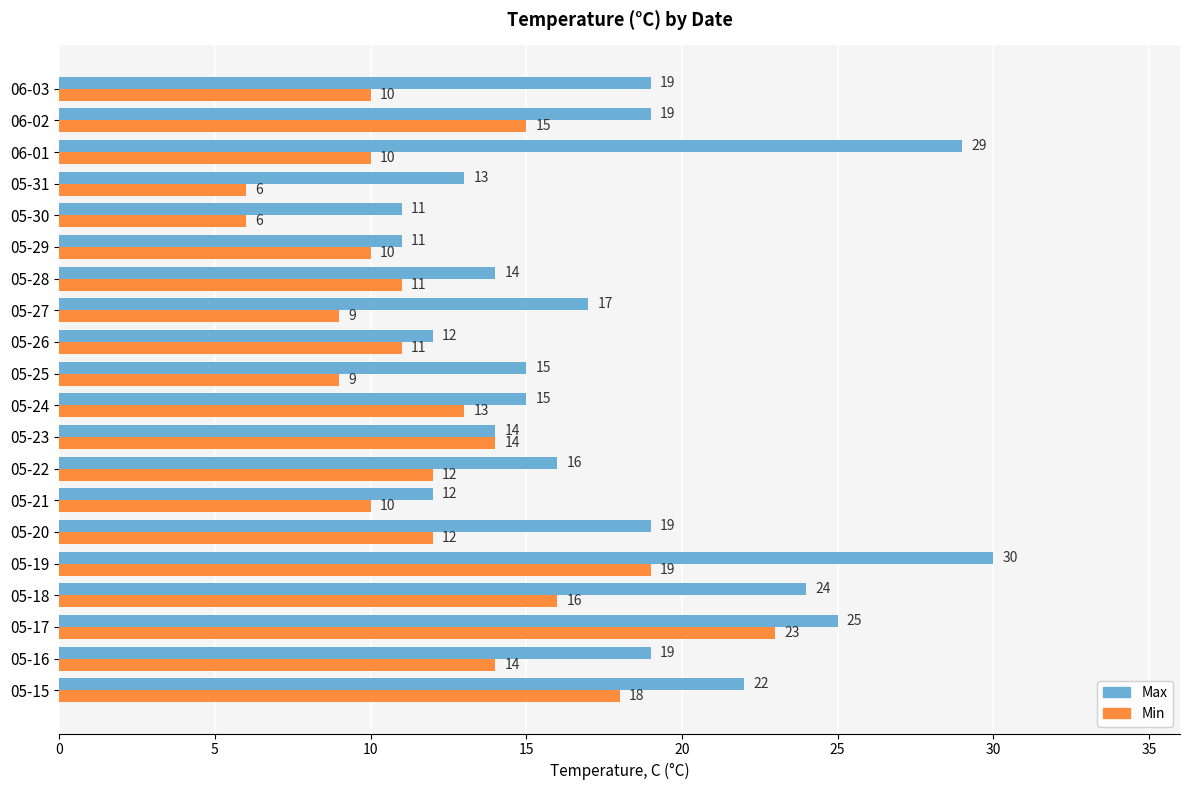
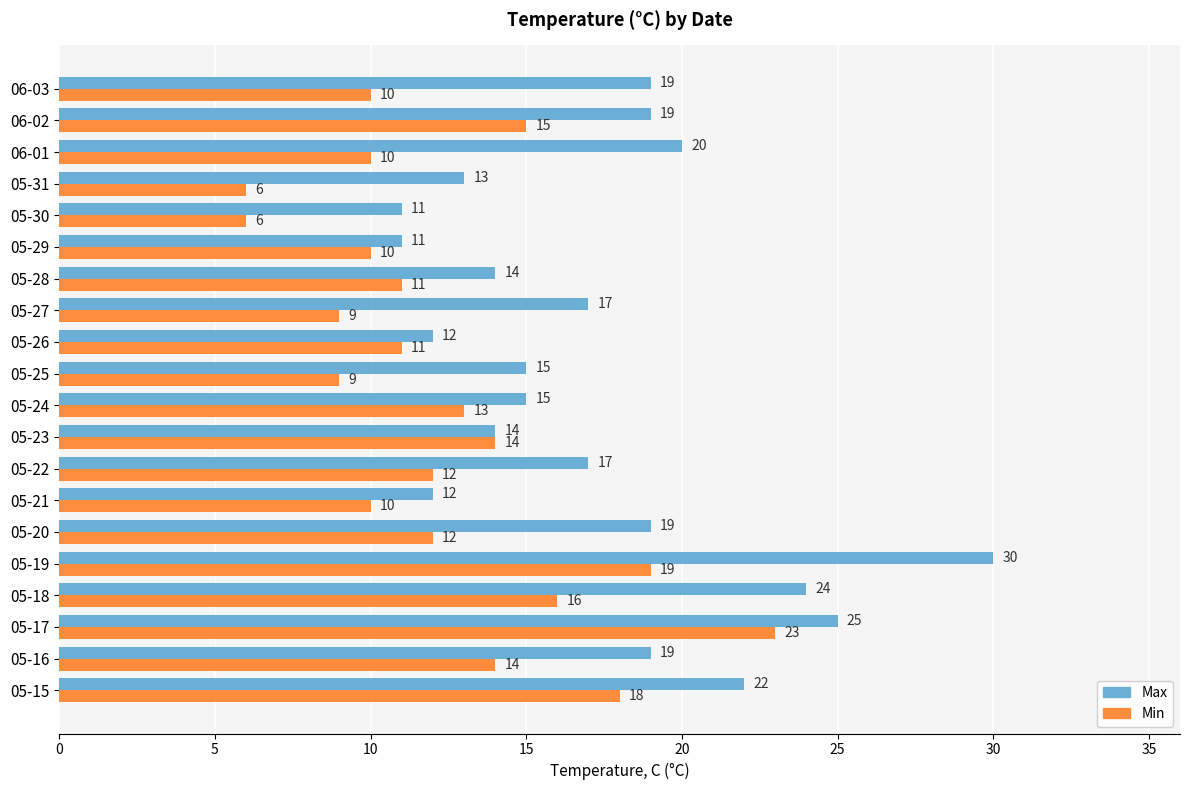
Max, 06-01: 29 -> 20
Max, 05-22: 16 -> 17
